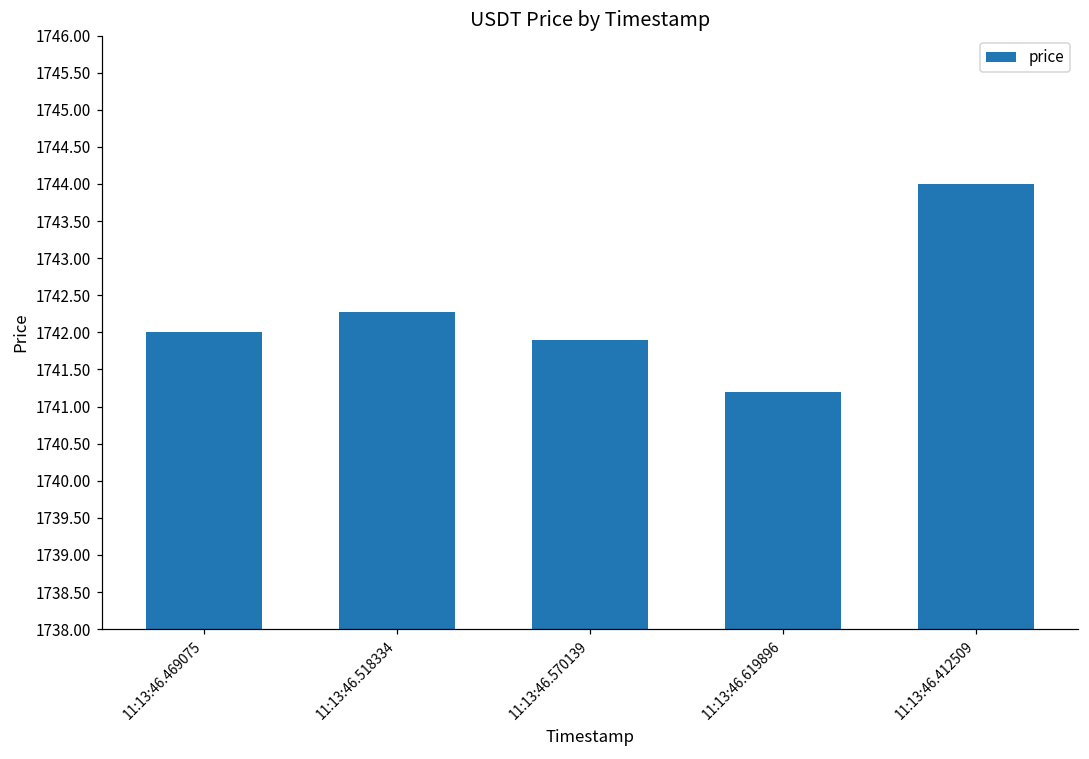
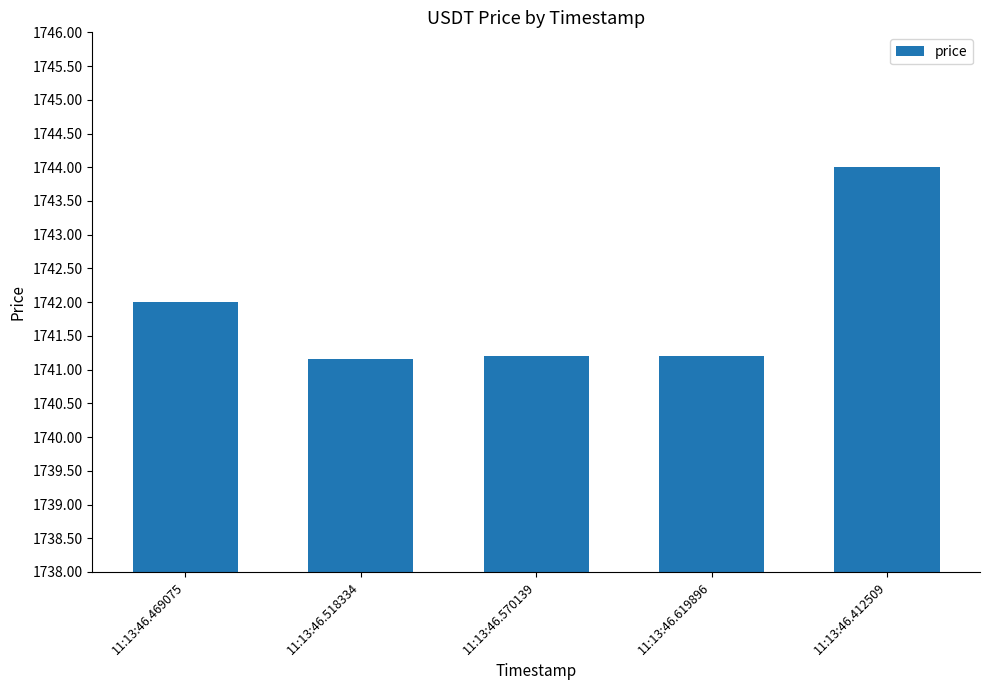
11:13:46.518334: 1742.3 -> 1741.2
11:13:46.570139: 1741.9 -> 1741.2
